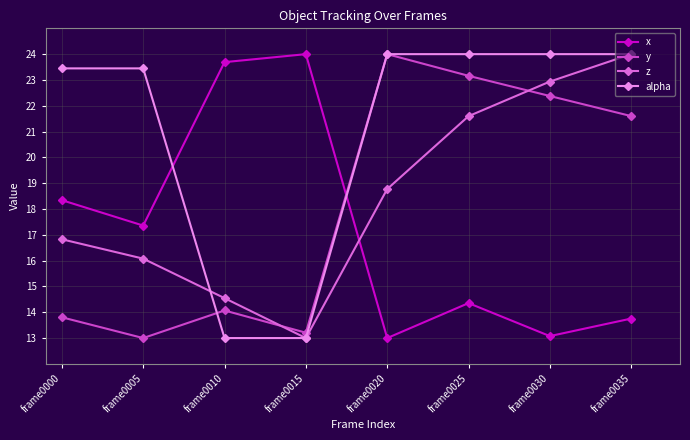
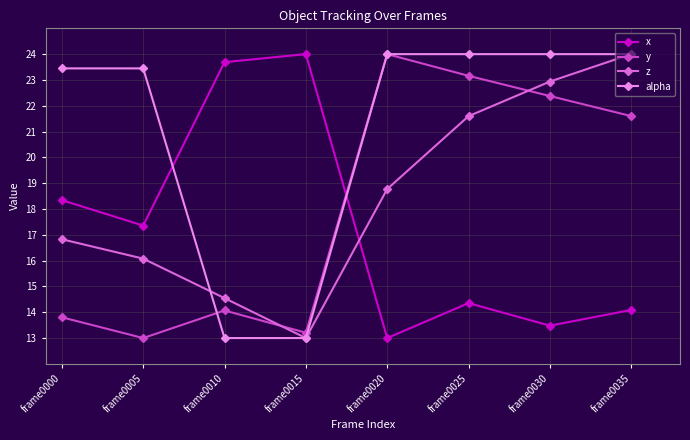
x, frame0030: 13.1 -> 13.5
x, frame0035: 13.8 -> 14.1
